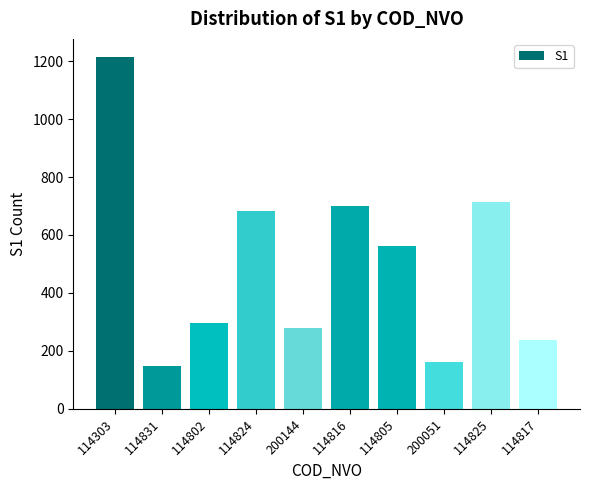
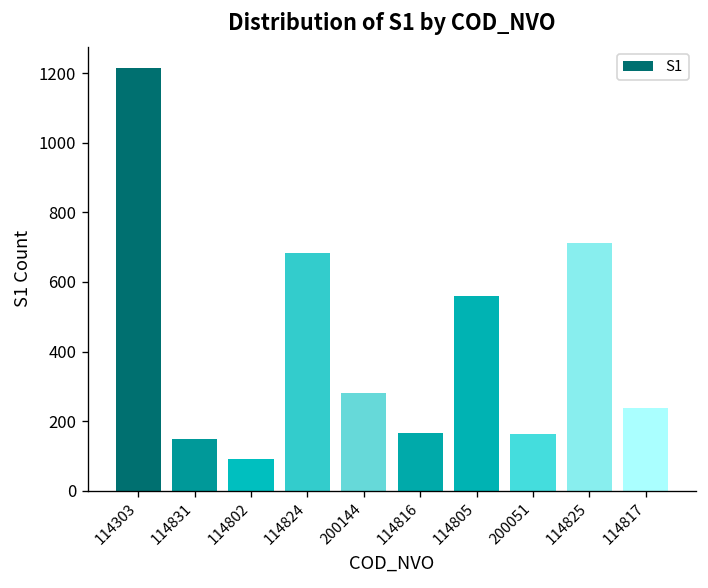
114802: 300 -> 90
114816: 700 -> 170
